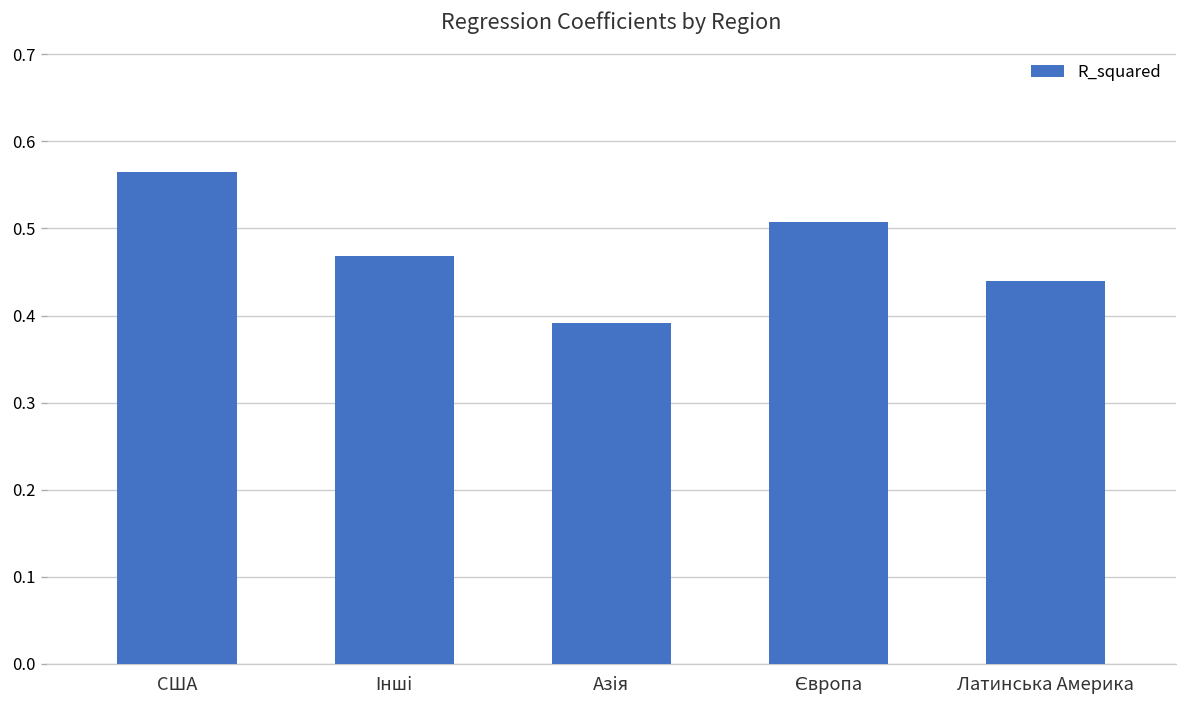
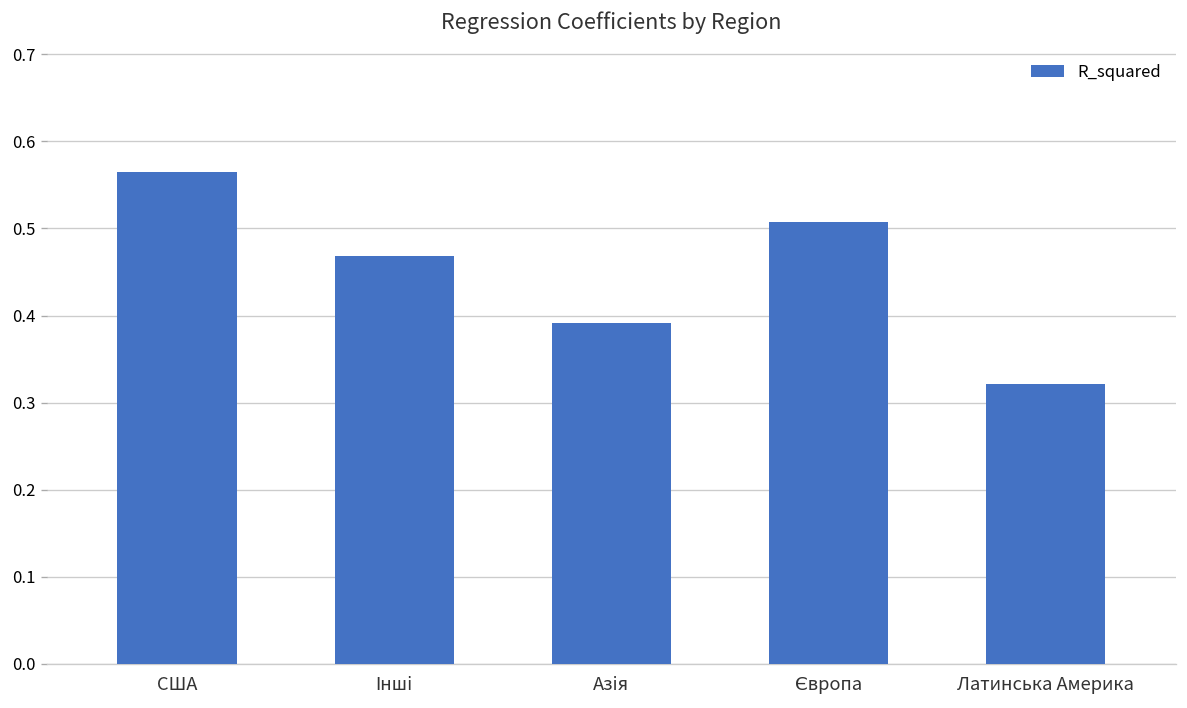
Латинська Америка: 0.44 -> 0.32
